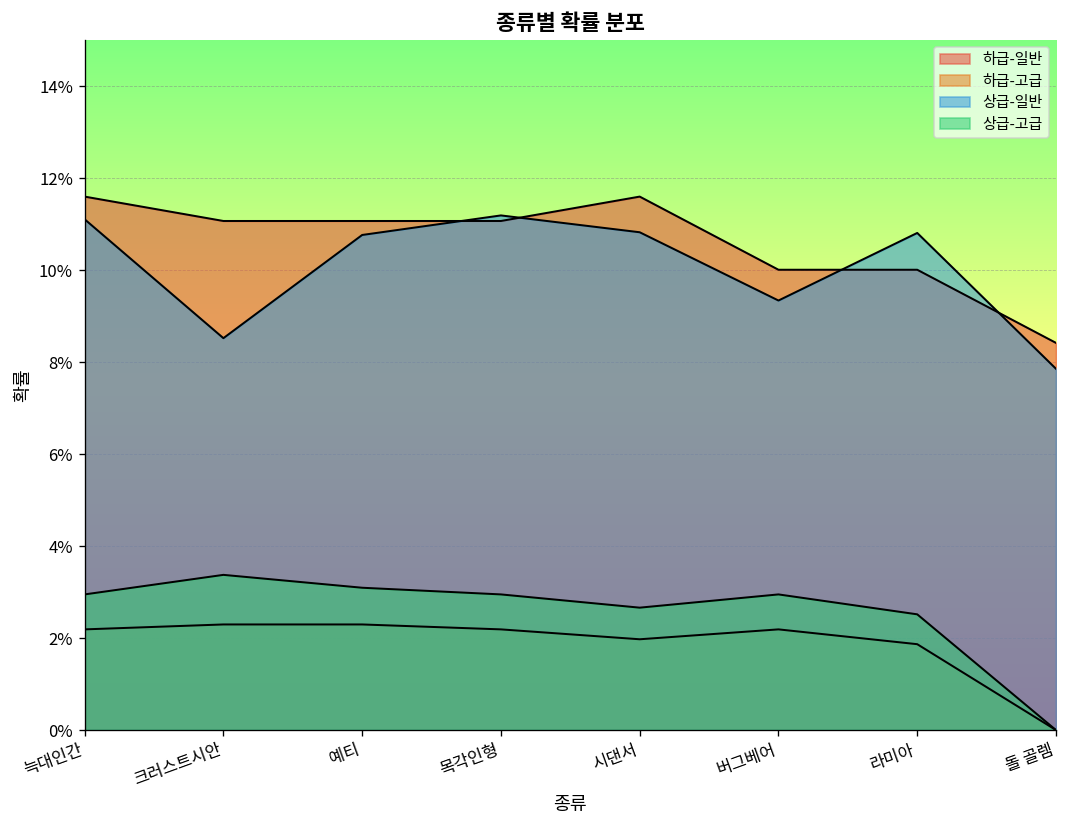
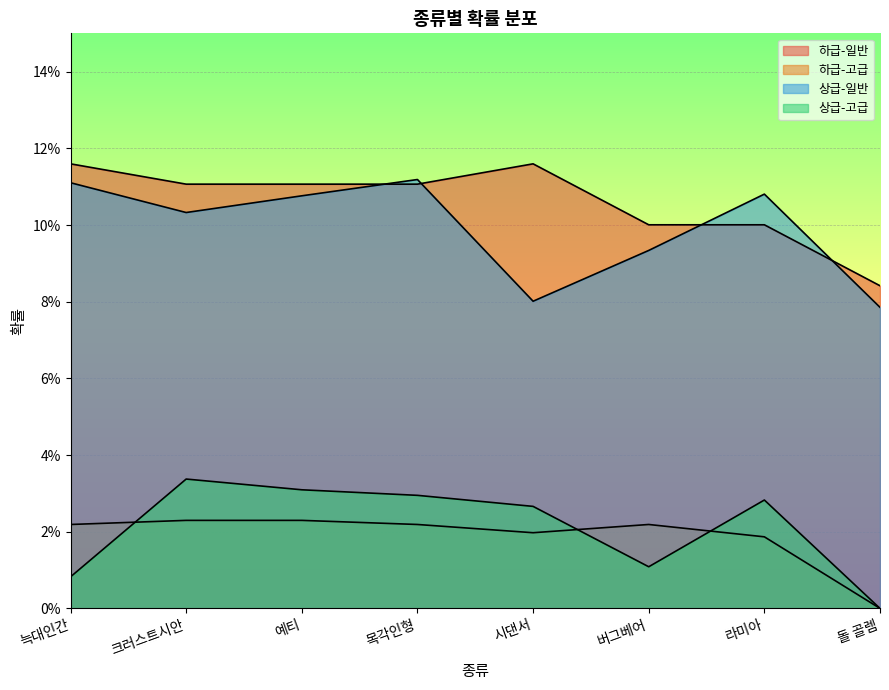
상급-고급, 늑대인간: 2.9% -> 0.8%
상급-일반, 크러스트시안: 8.5% -> 10.3%
상급-일반, 시댄서: 10.8% -> 8.0%
상급-고급, 버그베어: 2.9% -> 1.1%
상급-고급, 라미아: 2.5% -> 2.8%
